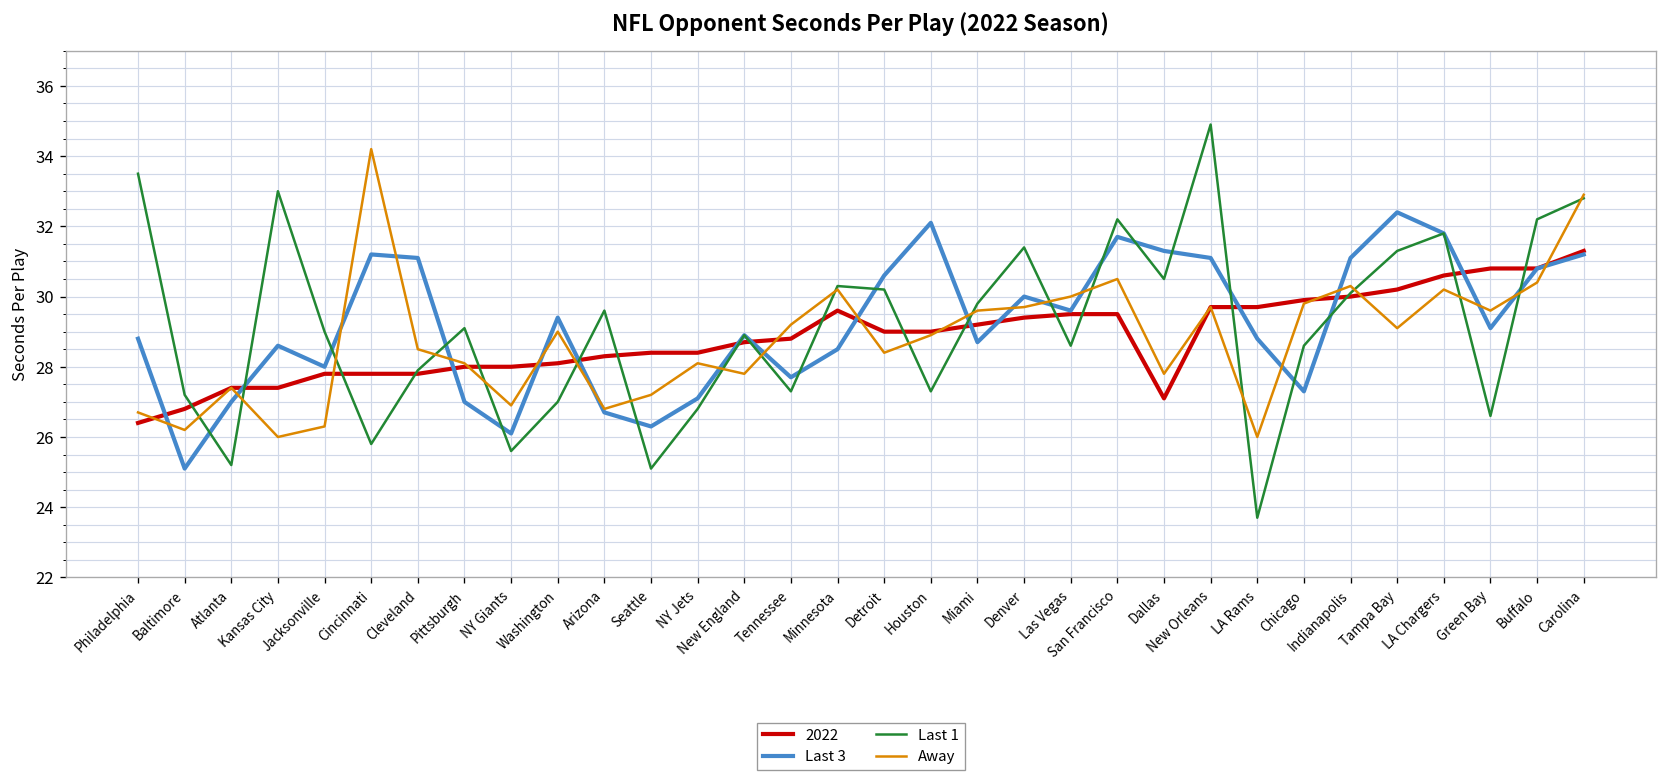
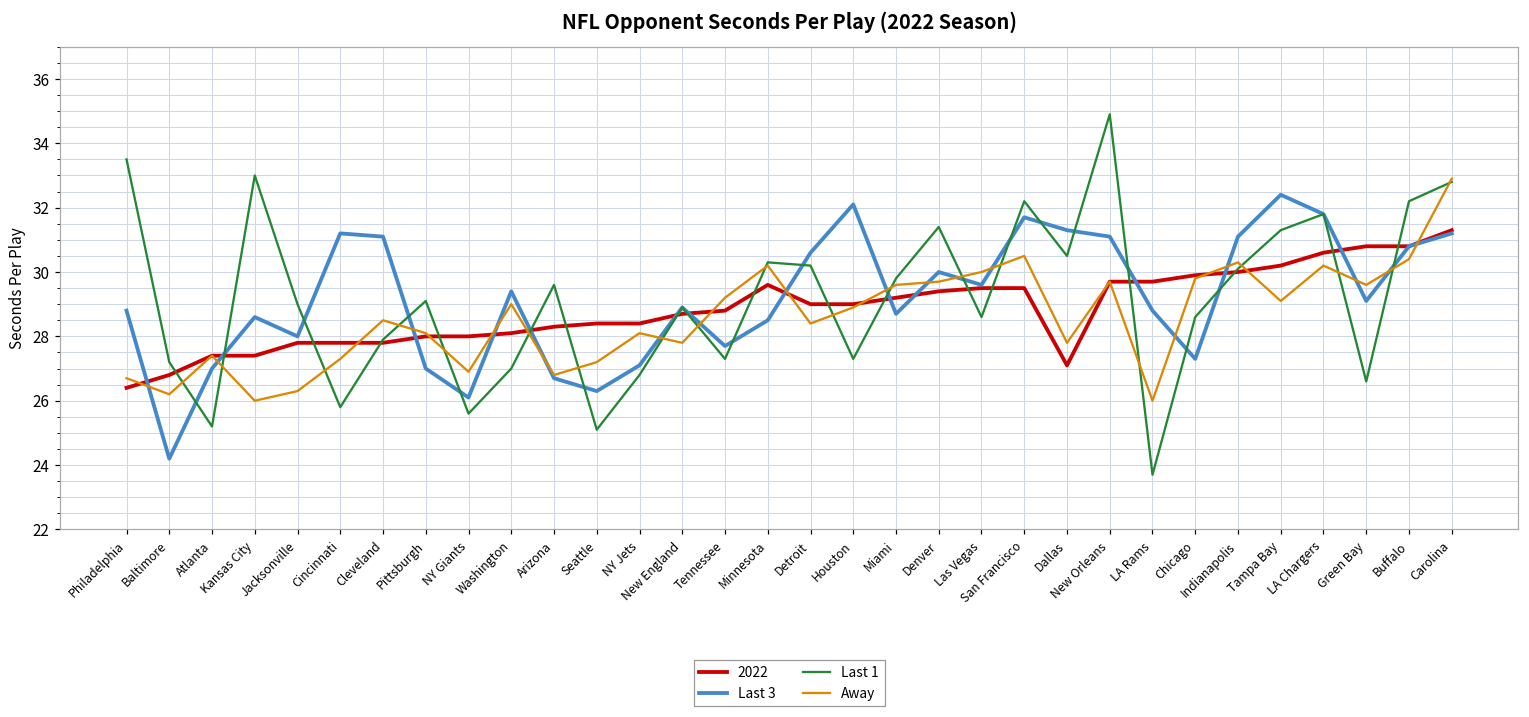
Last 3, Baltimore: 25.1 -> 24.2
Away, Cincinnati: 34.2 -> 27.3
